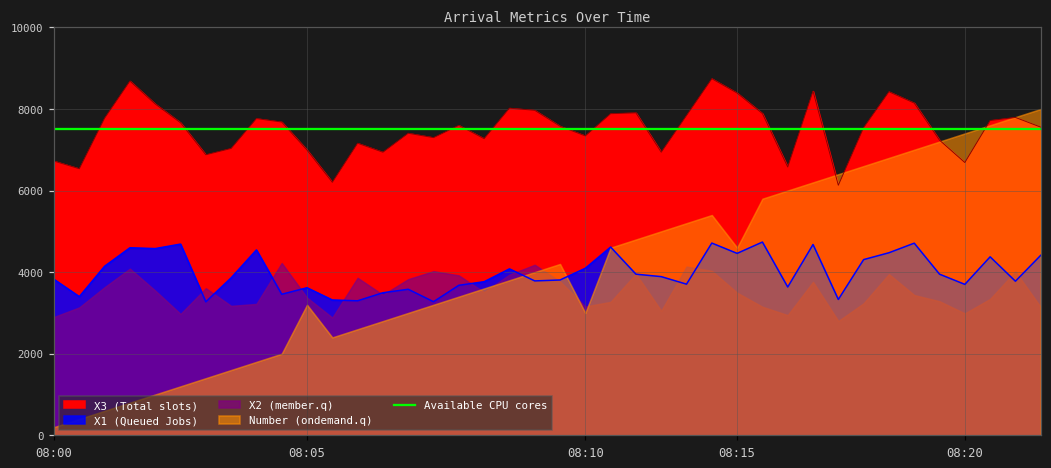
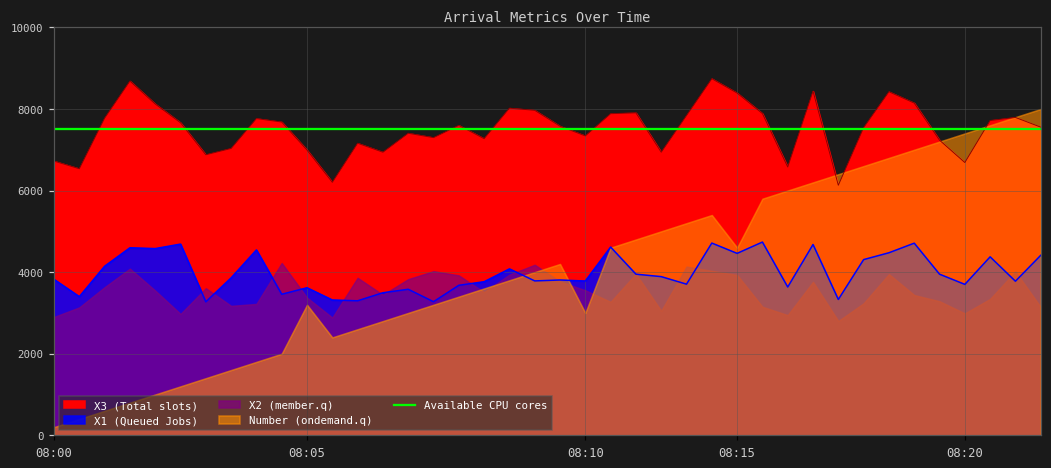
X1 (Queued Jobs), 08:10: 4100 -> 3800
X2 (member.q), 08:10: 3200 -> 3600
X2 (member.q), 08:15: 3500 -> 3900
